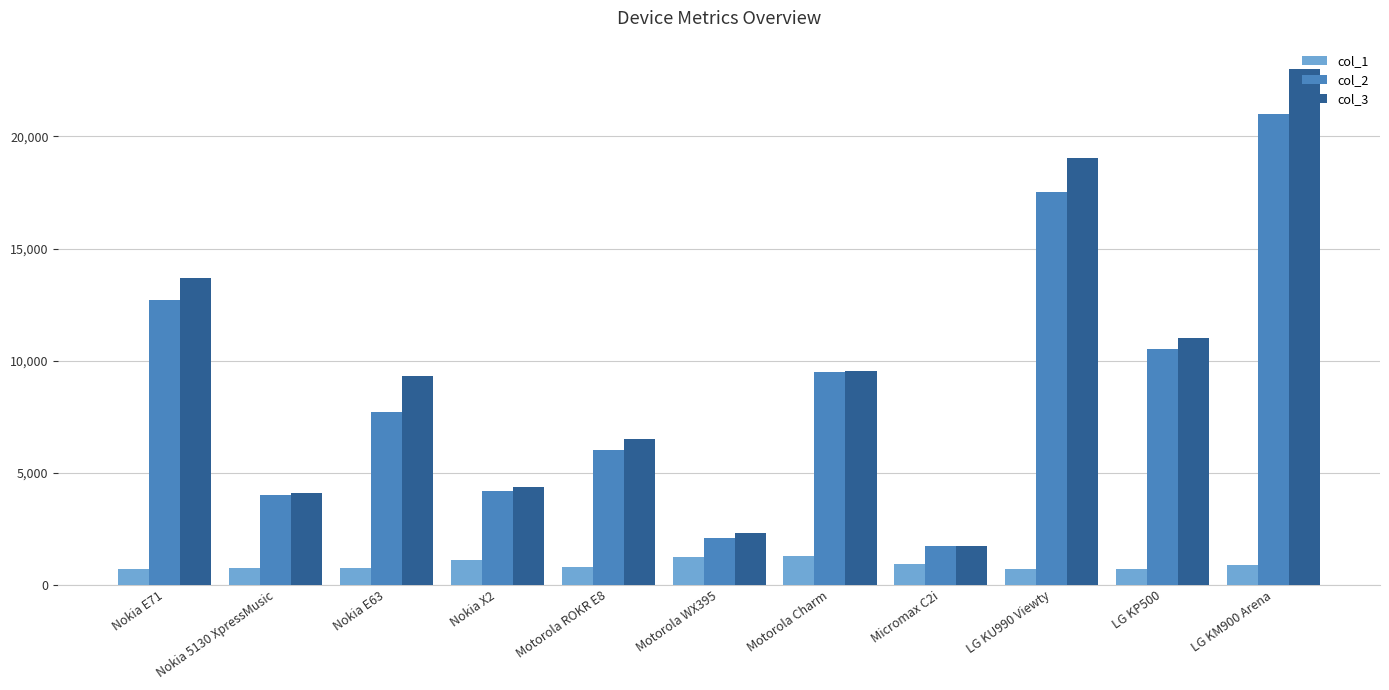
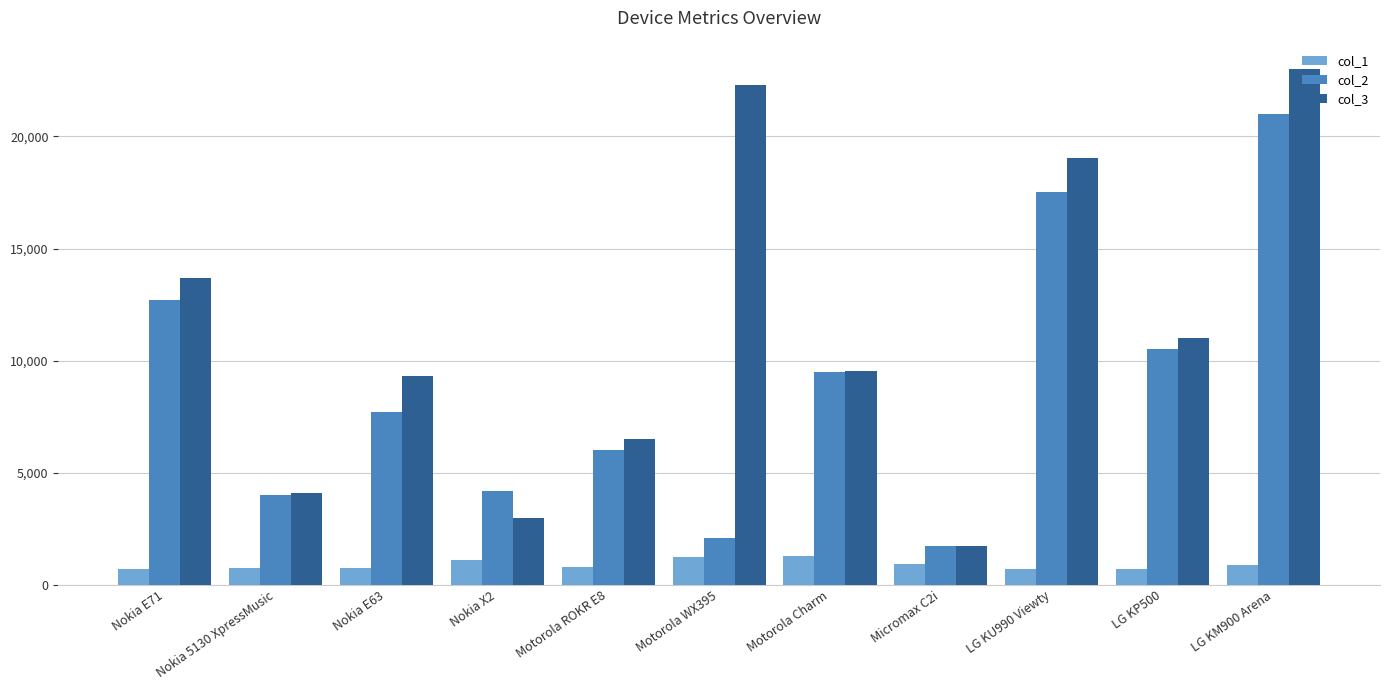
col_3, Nokia X2: 4,400 -> 3,000
col_3, Motorola WX395: 2,300 -> 22,300
